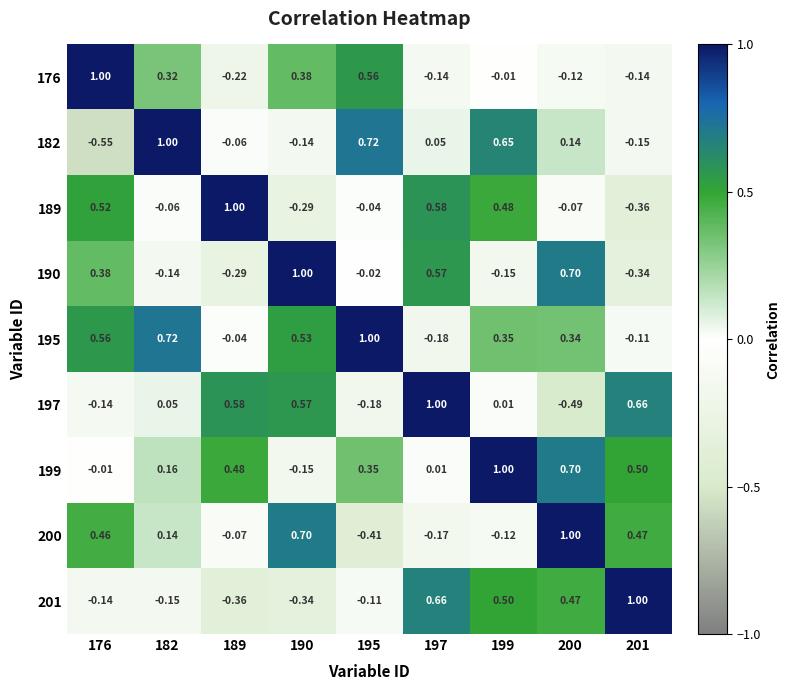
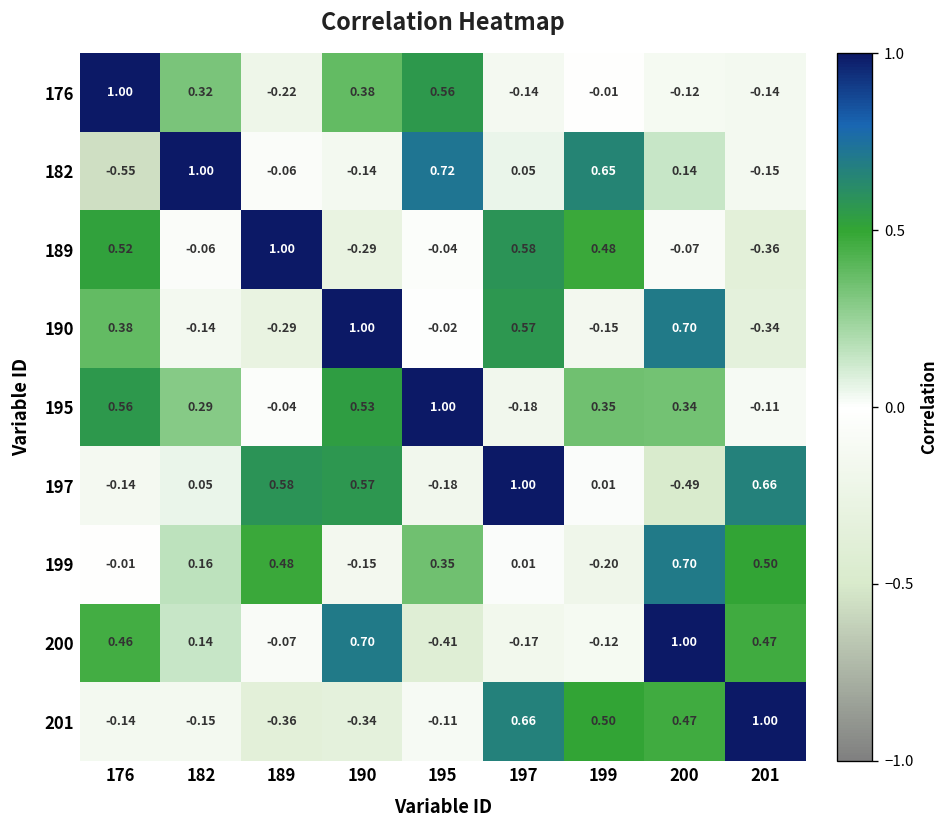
195, 182: 0.72 -> 0.29
199, 199: 1.00 -> -0.20
